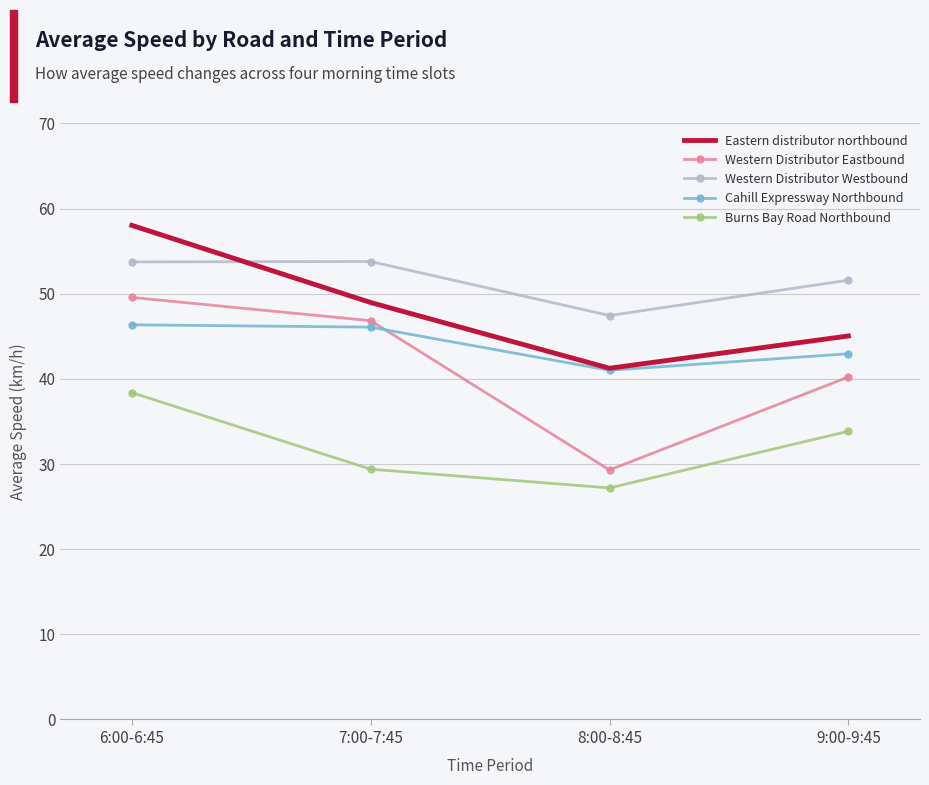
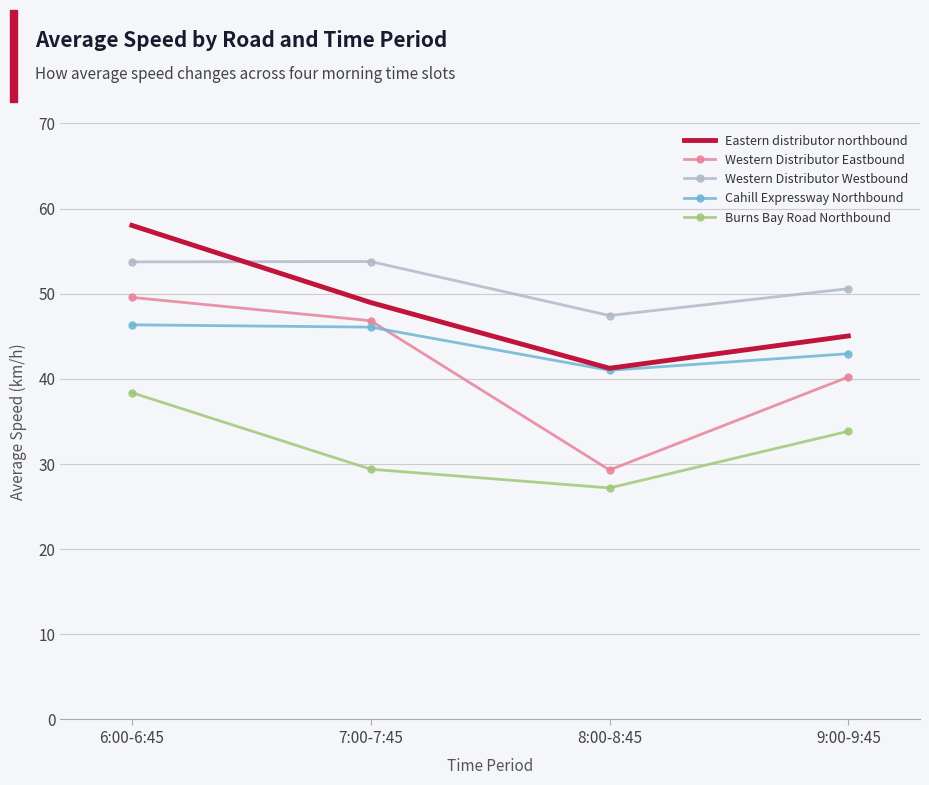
Western Distributor Westbound, 9:00-9:45: 52 -> 51
